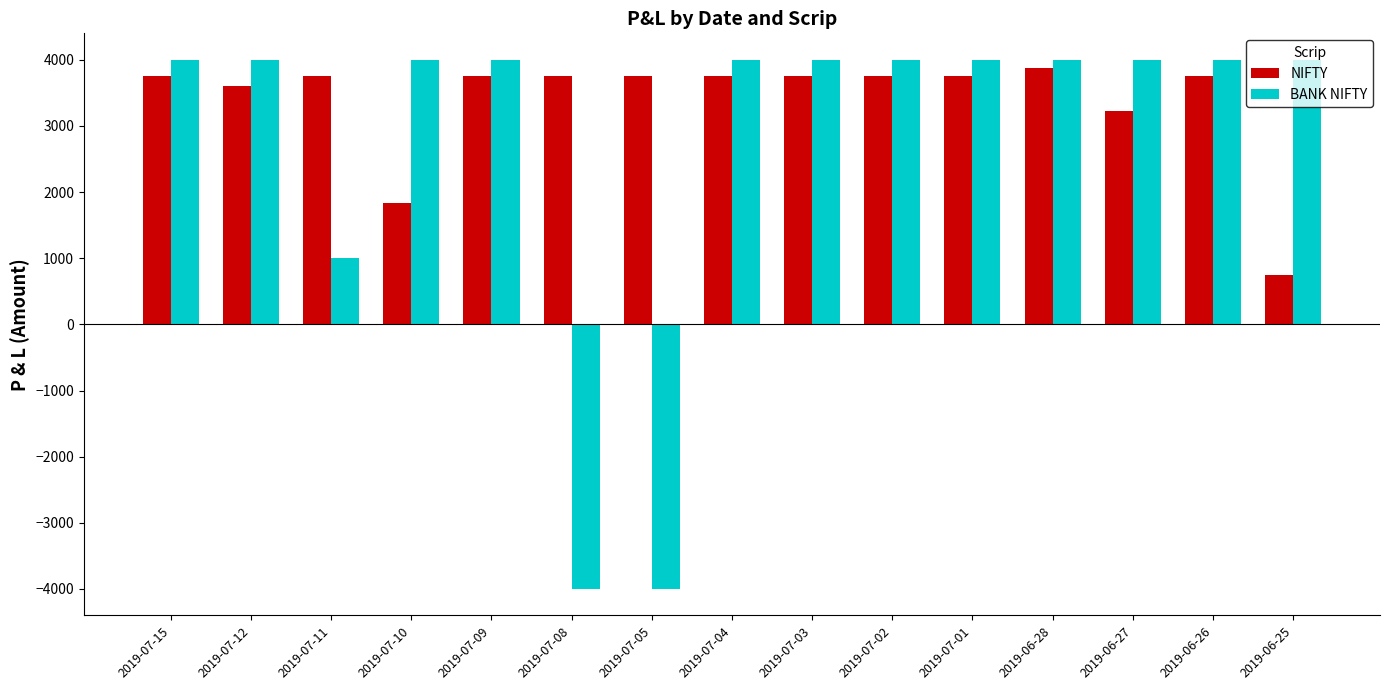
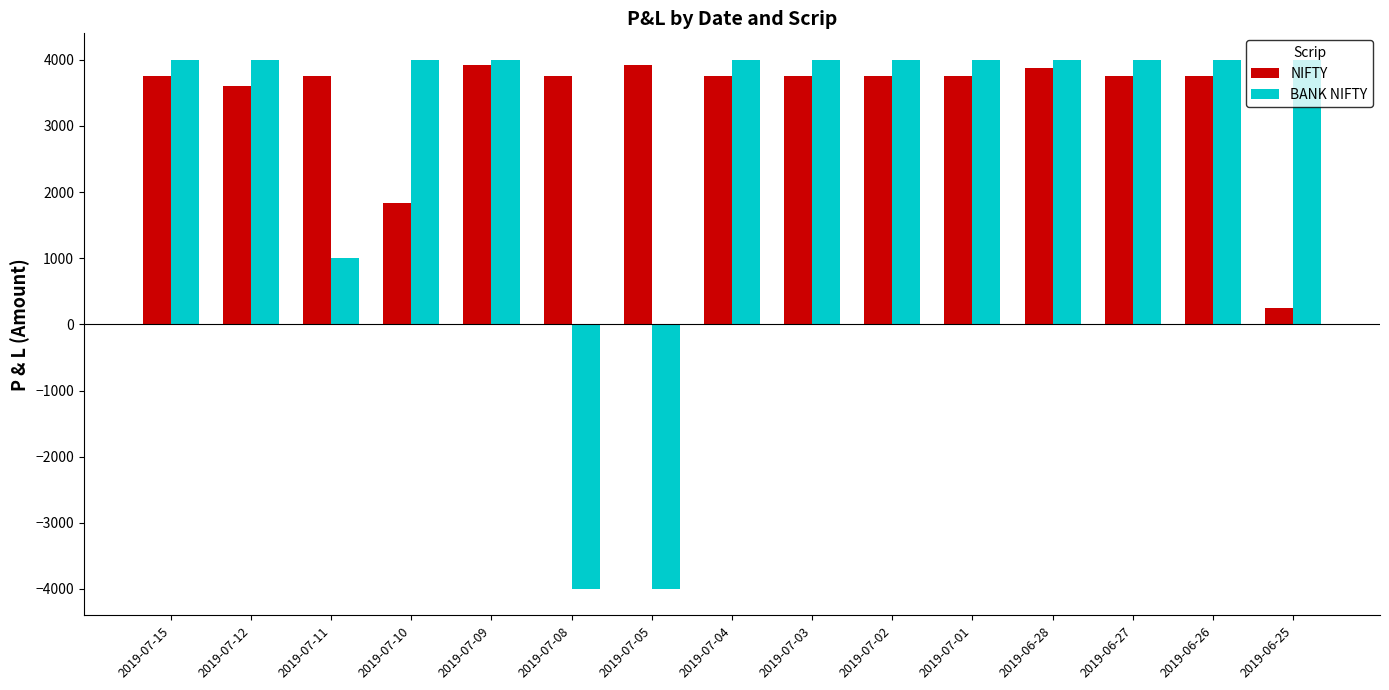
NIFTY, 2019-07-09: 3800 -> 3900
NIFTY, 2019-07-05: 3800 -> 3900
NIFTY, 2019-06-27: 3200 -> 3800
NIFTY, 2019-06-25: 800 -> 200
